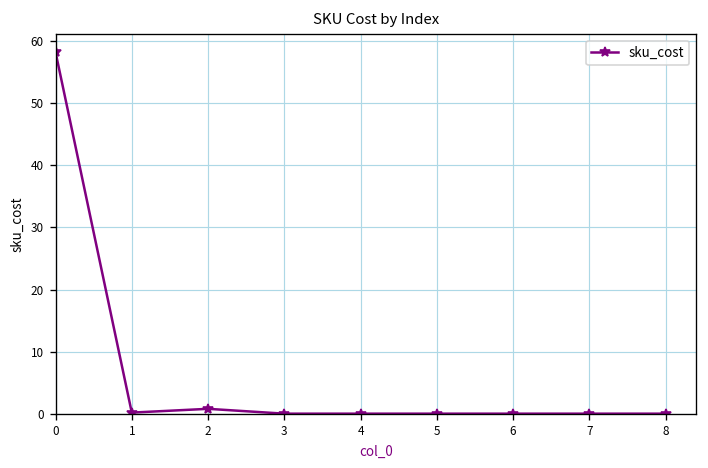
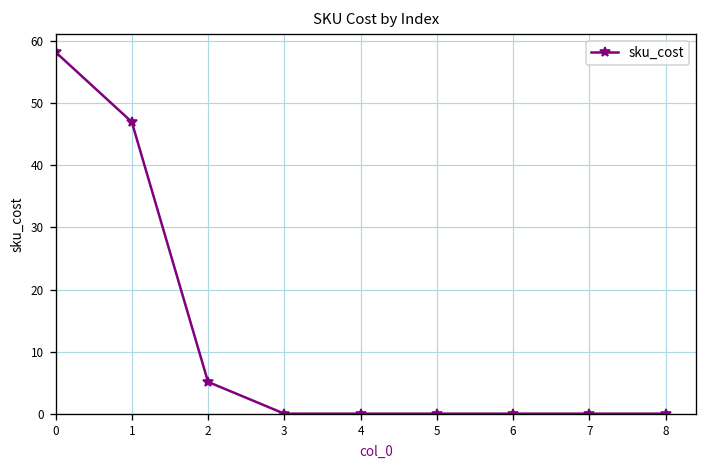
1: 0 -> 47
2: 1 -> 5
